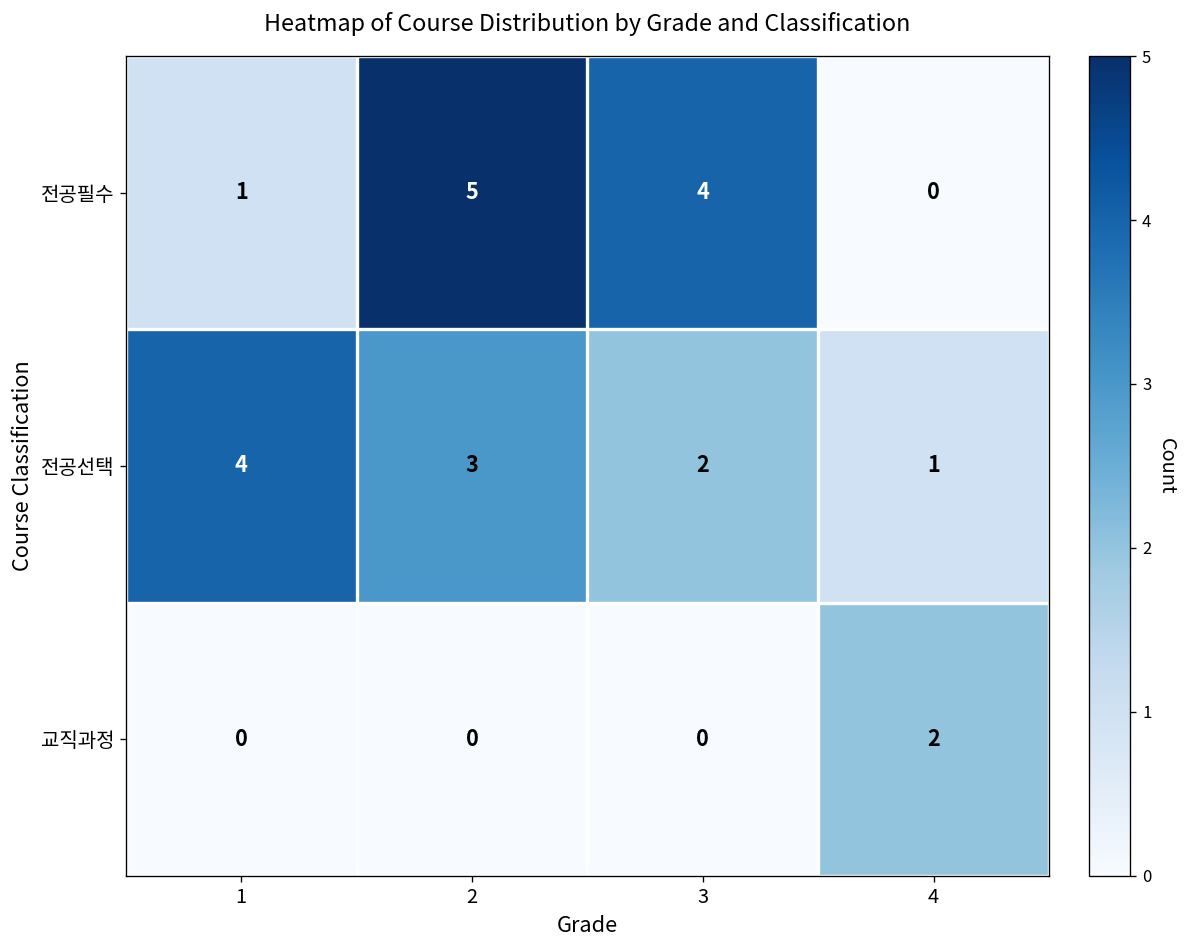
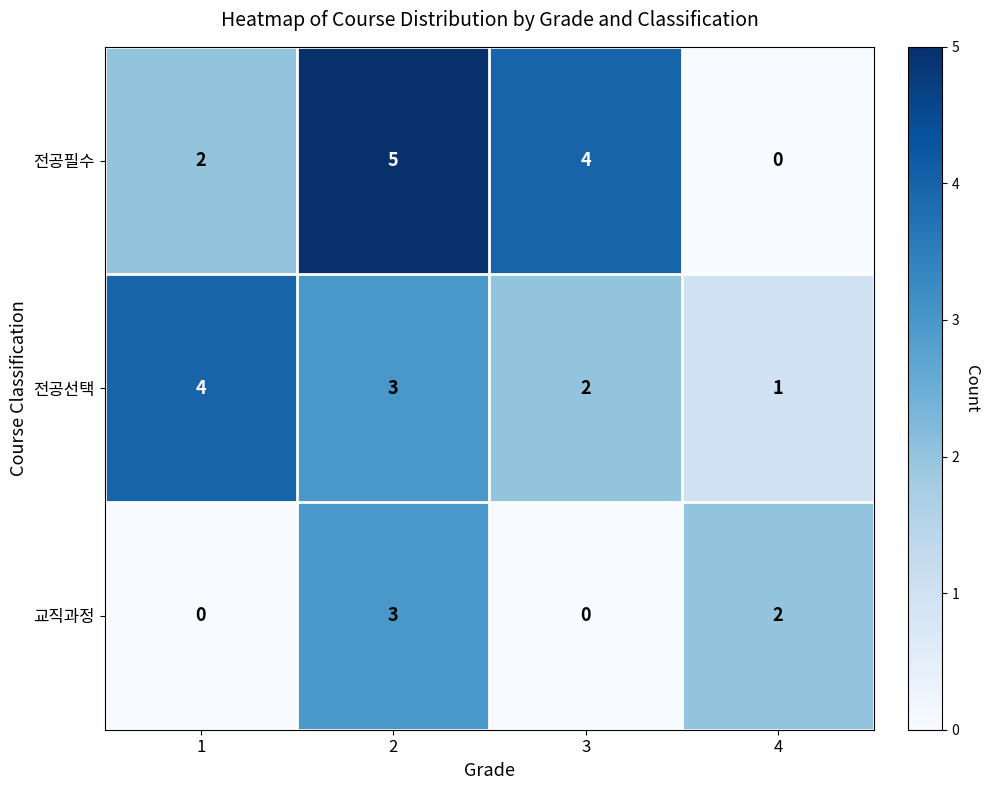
전공필수, 1: 1 -> 2
교직과정, 2: 0 -> 3
